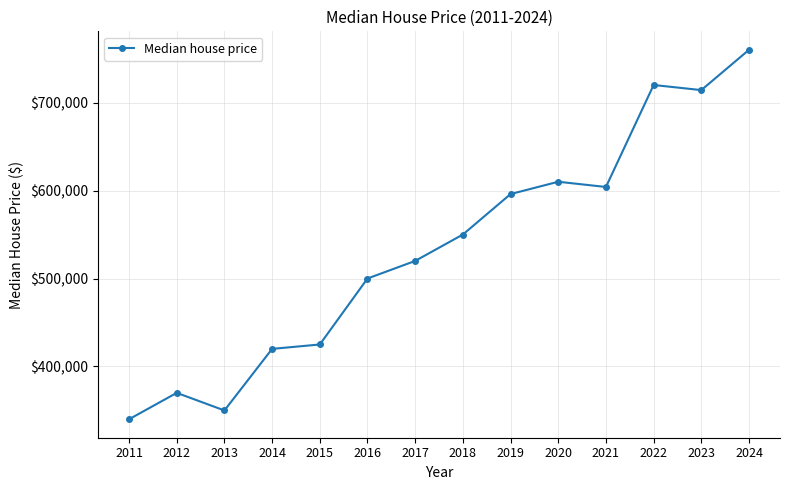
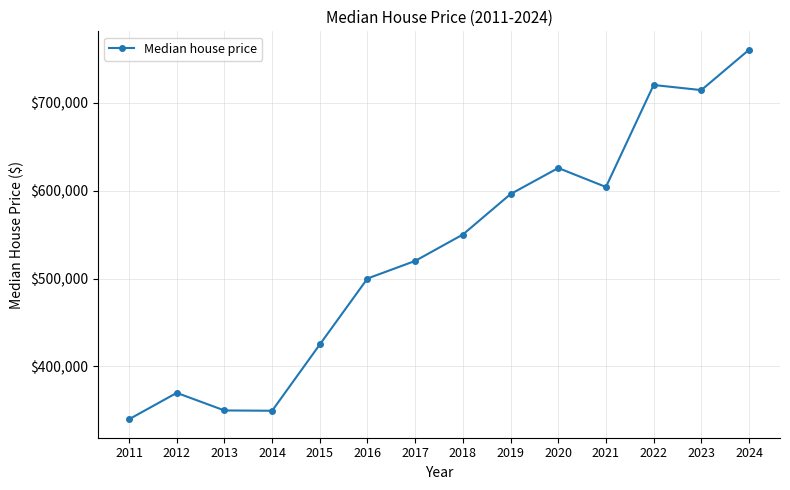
2014: $420,000 -> $350,000
2020: $610,000 -> $630,000
